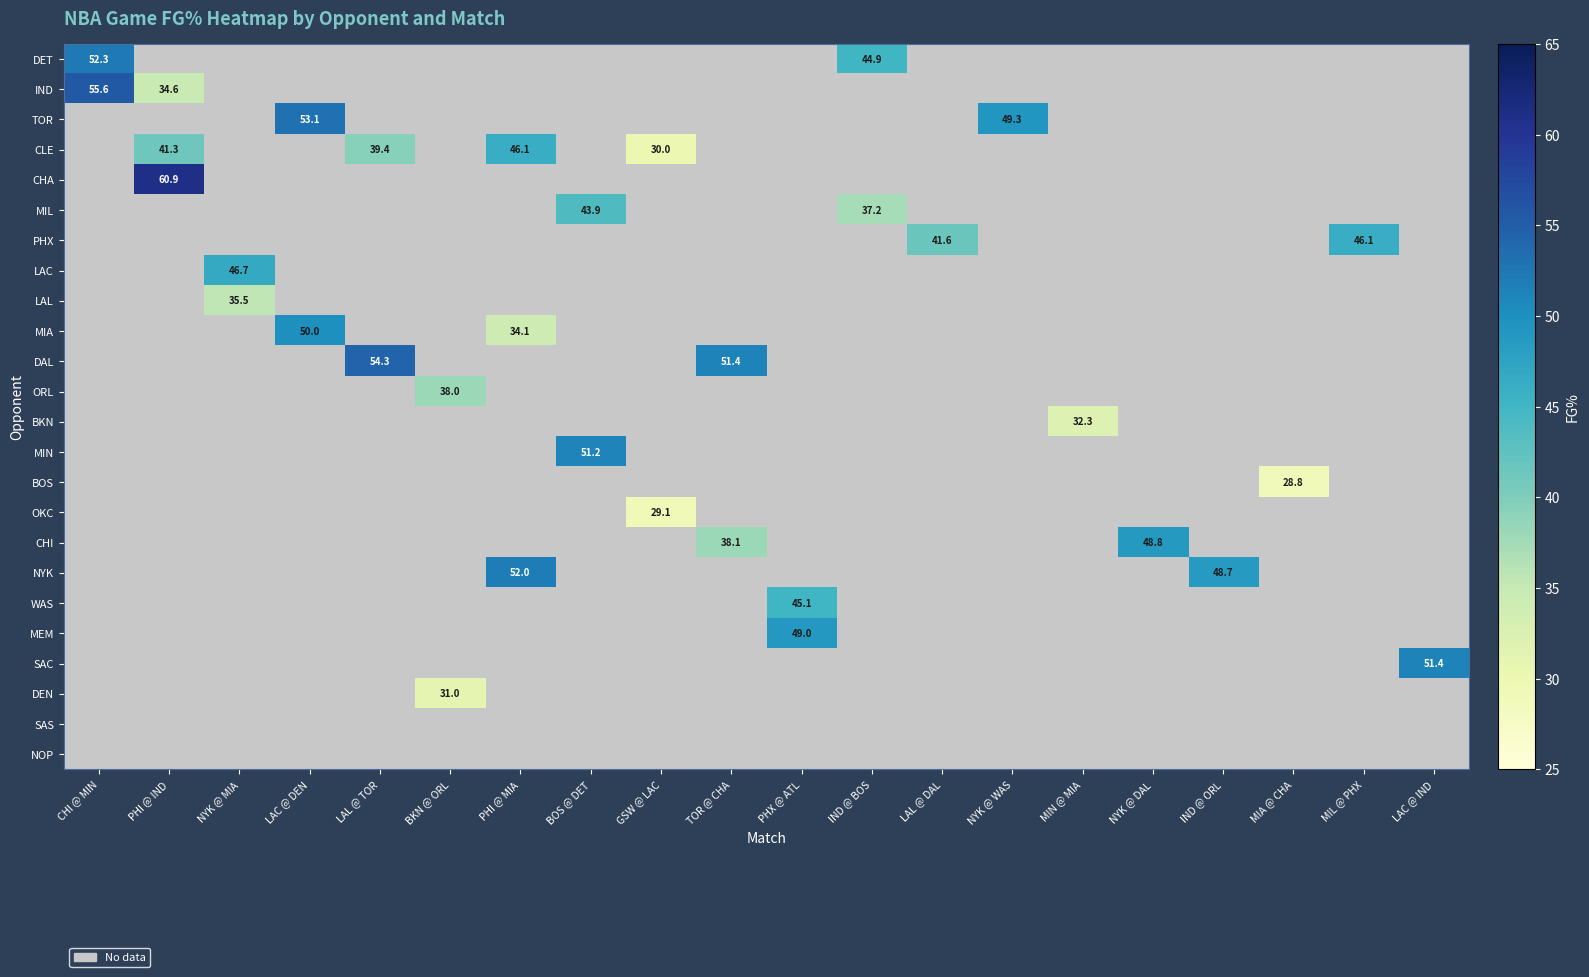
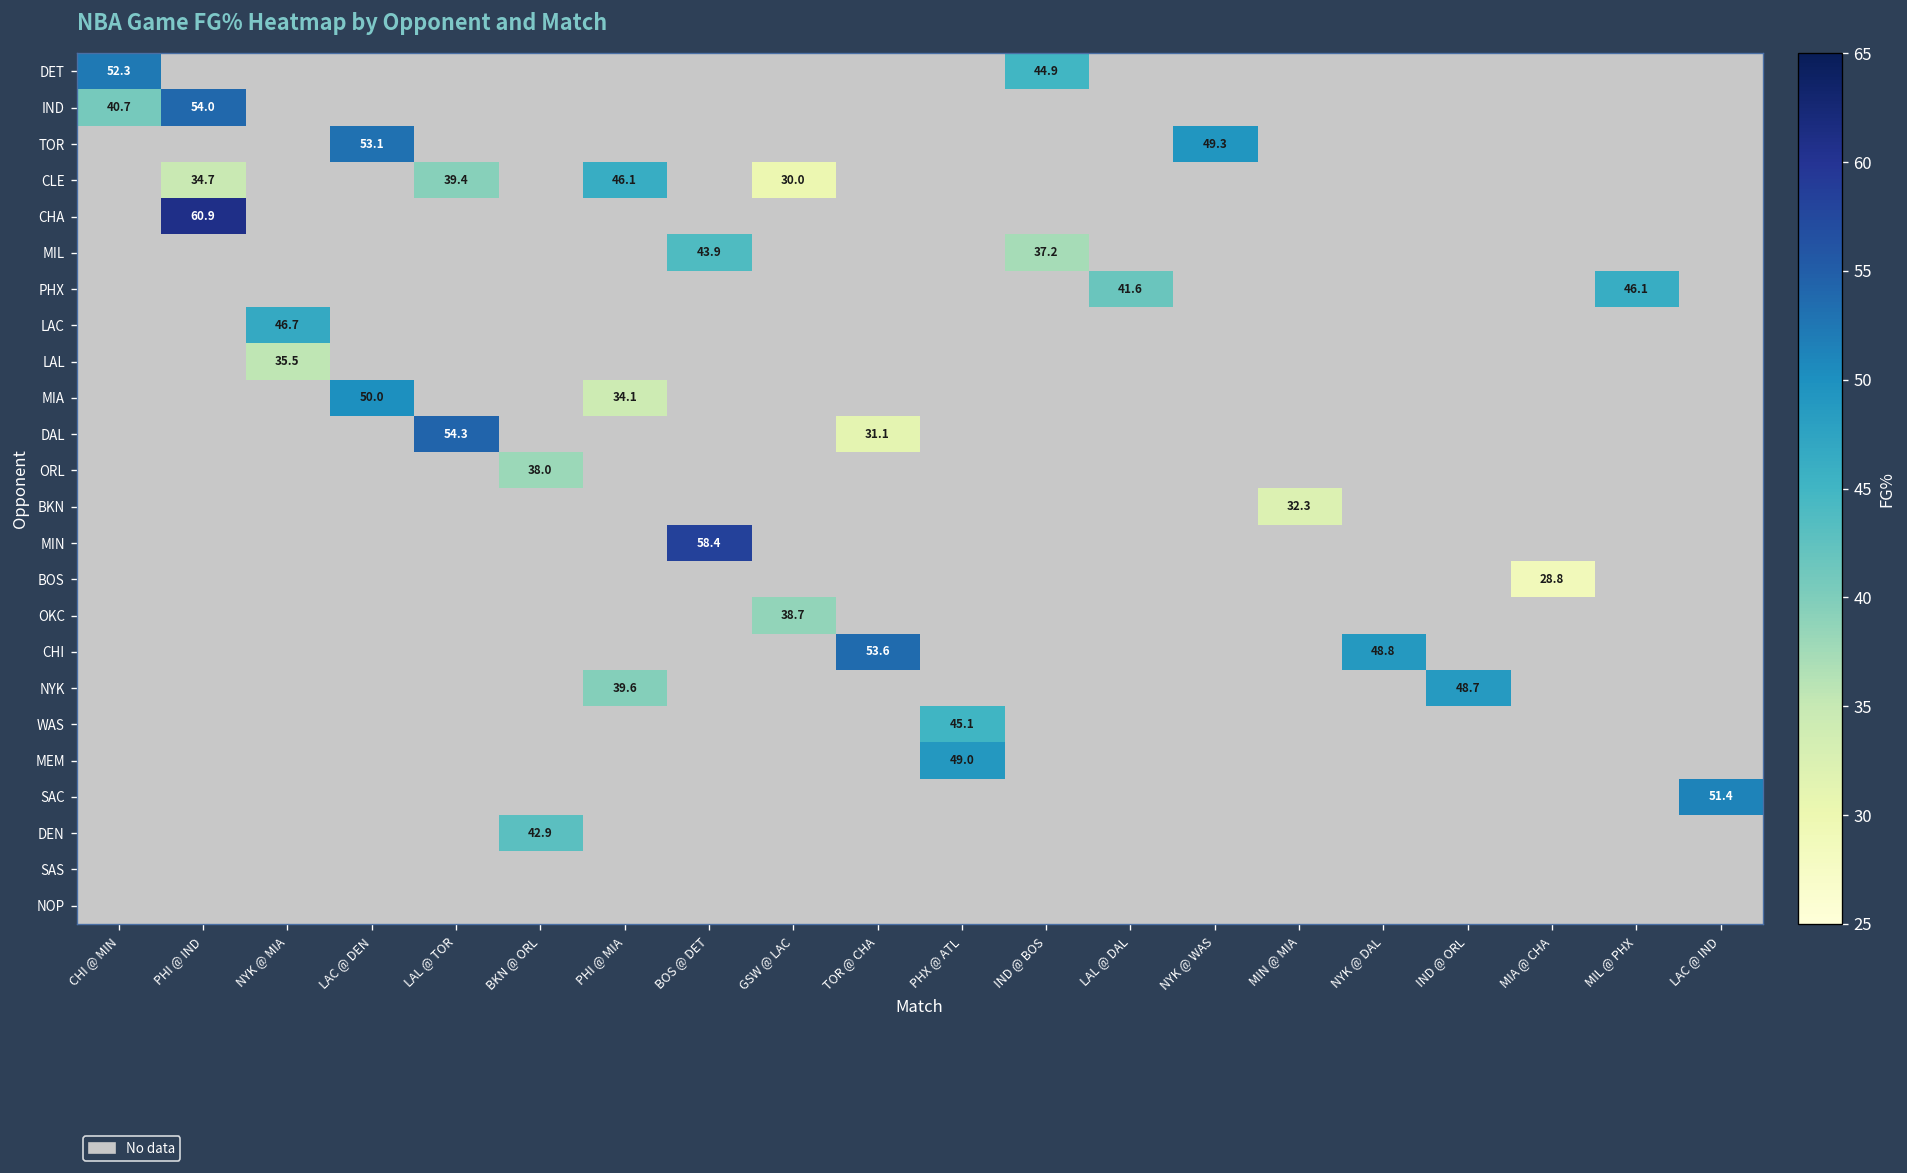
IND, CHI @ MIN: 55.6 -> 40.7
IND, PHI @ IND: 34.6 -> 54.0
CLE, PHI @ IND: 41.3 -> 34.7
DAL, TOR @ CHA: 51.4 -> 31.1
MIN, BOS @ DET: 51.2 -> 58.4
OKC, GSW @ LAC: 29.1 -> 38.7
CHI, TOR @ CHA: 38.1 -> 53.6
NYK, PHI @ MIA: 52.0 -> 39.6
DEN, BKN @ ORL: 31.0 -> 42.9
